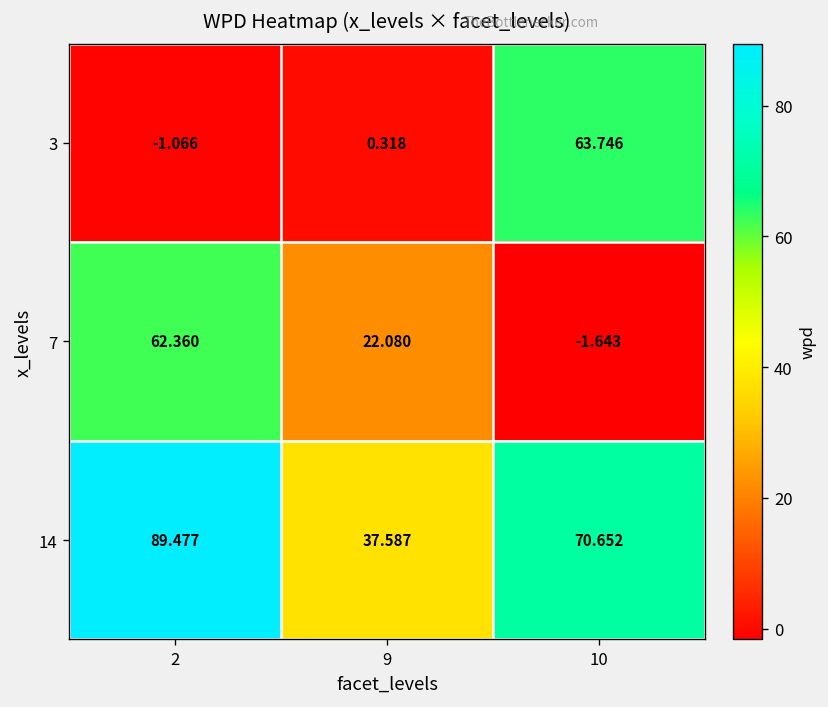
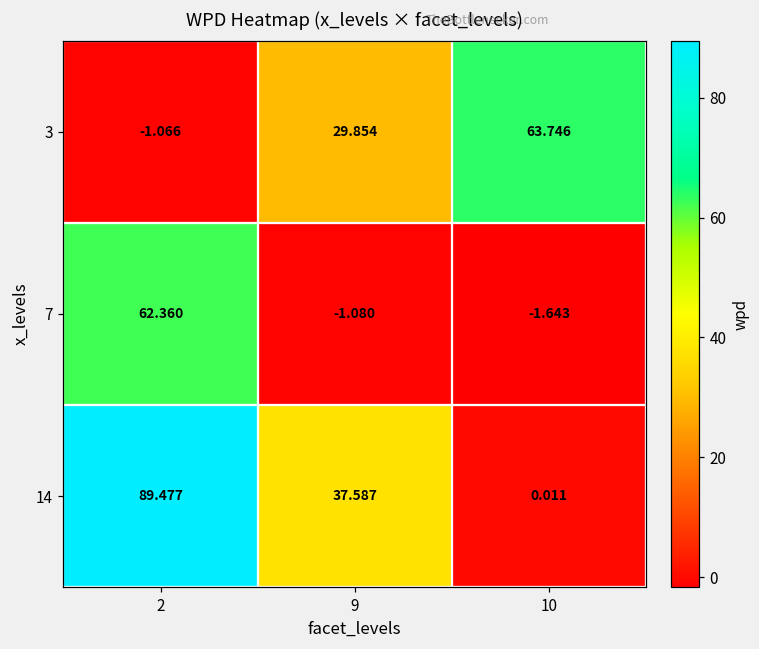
3, 9: 0.318 -> 29.854
7, 9: 22.080 -> -1.080
14, 10: 70.652 -> 0.011
